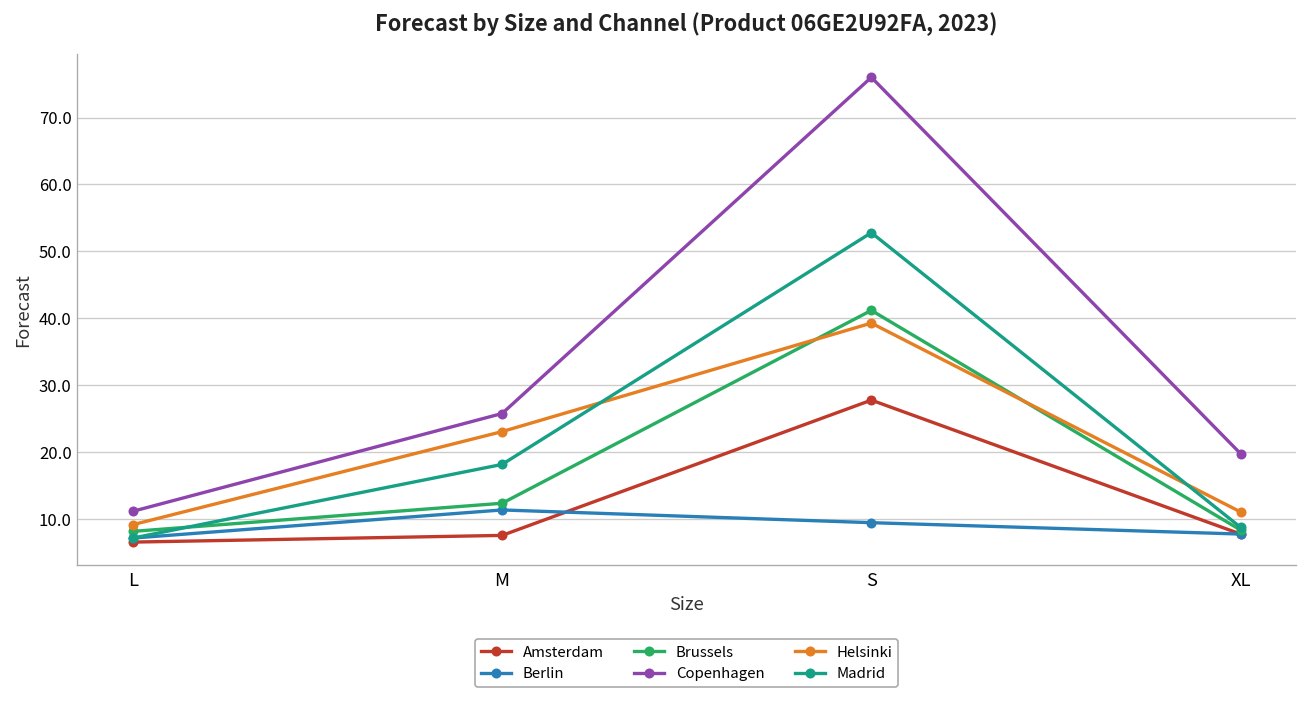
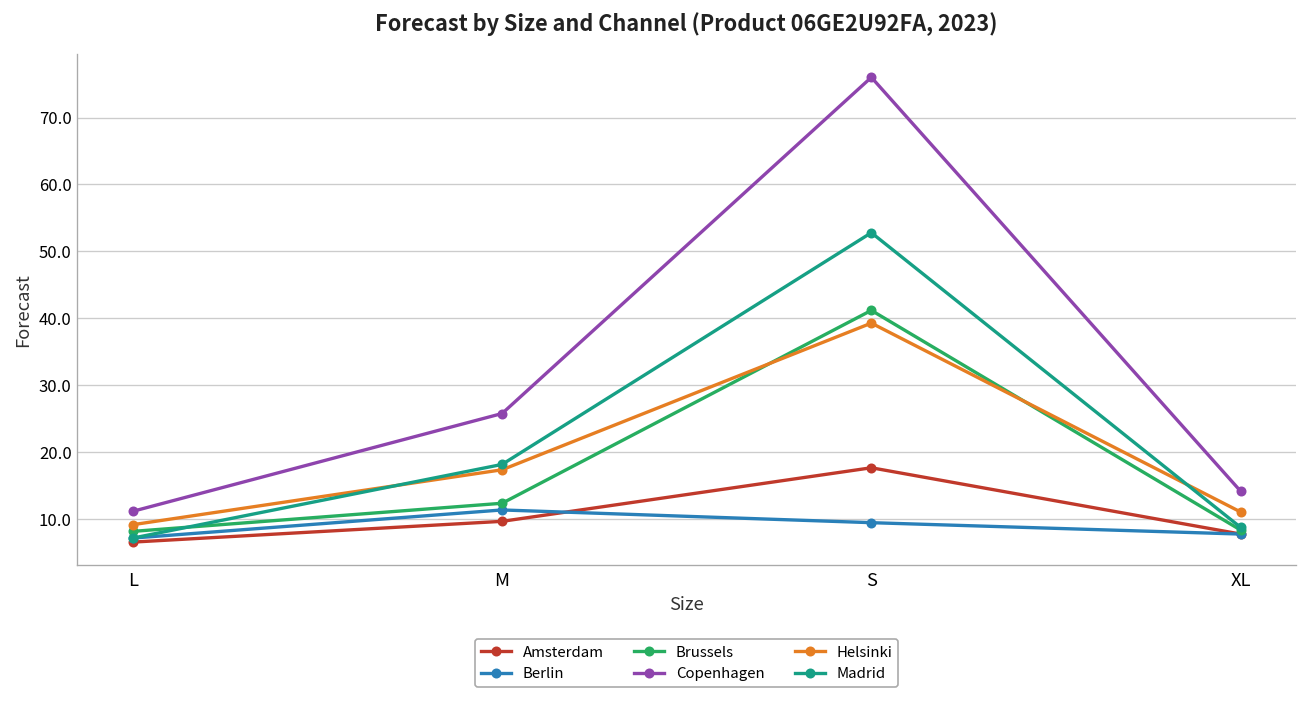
Amsterdam, M: 8 -> 10
Helsinki, M: 23 -> 17
Amsterdam, S: 28 -> 18
Copenhagen, XL: 20 -> 14
